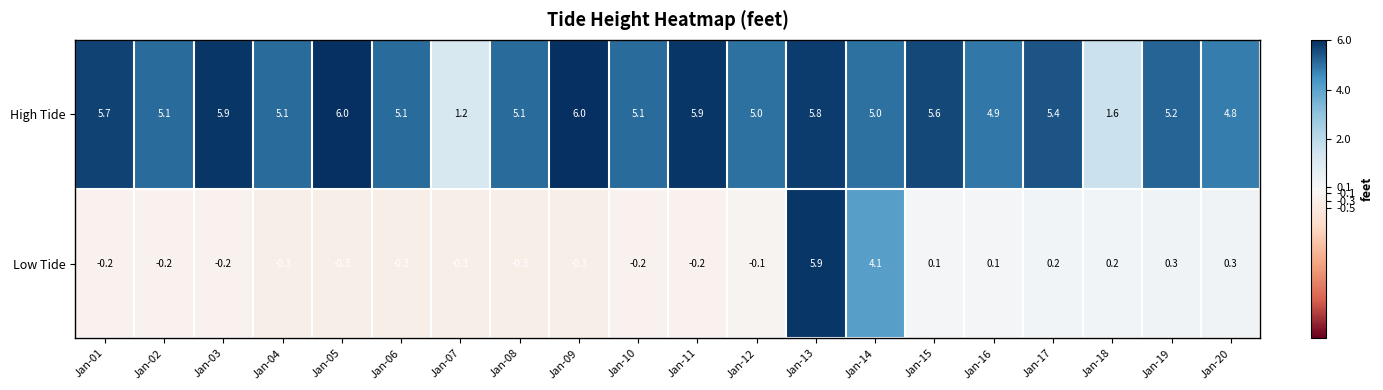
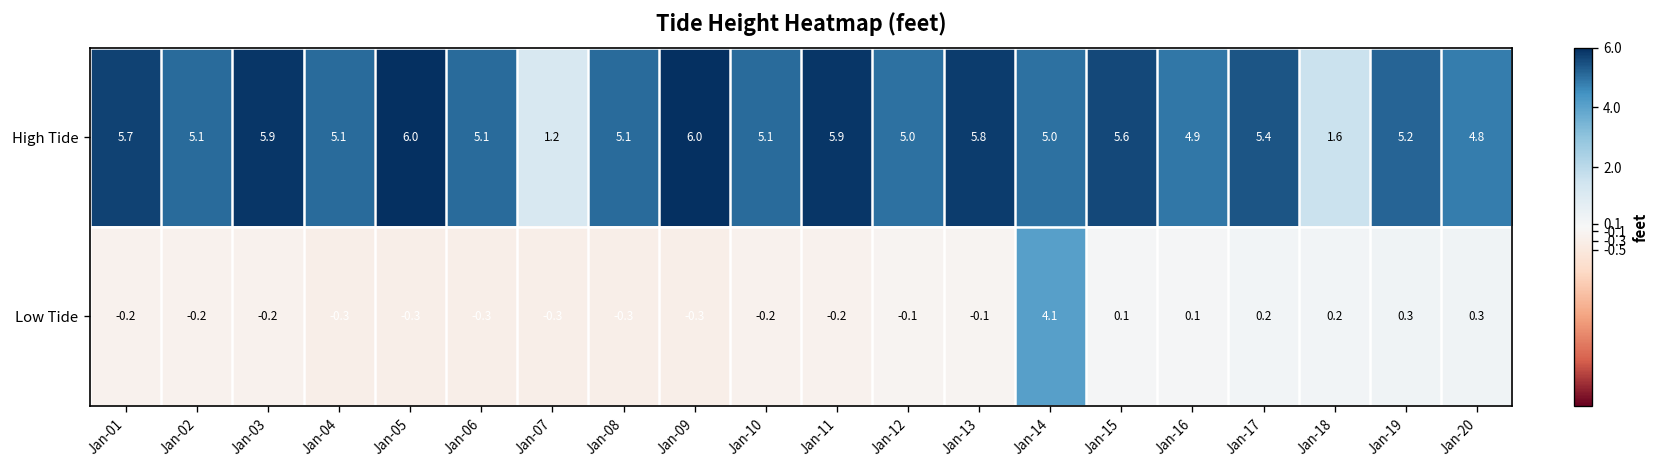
Low Tide, Jan-13: 5.9 -> -0.1
